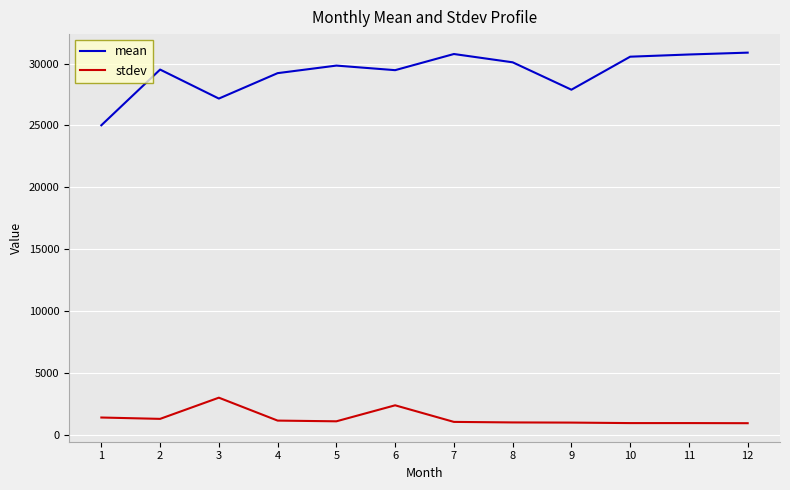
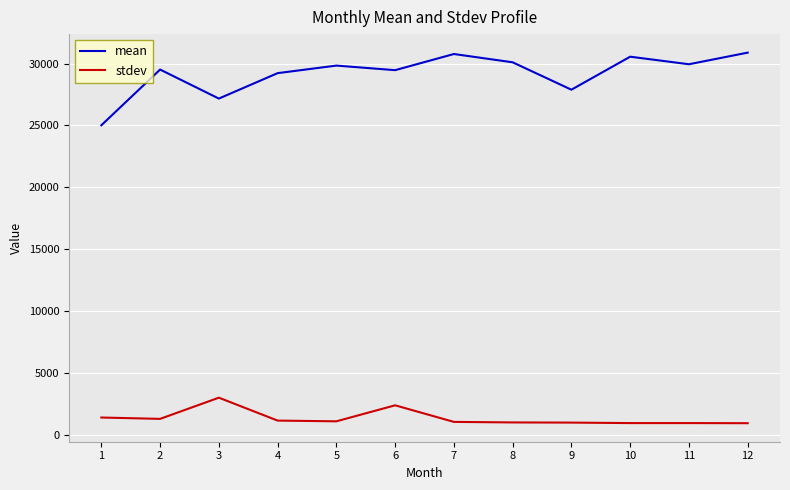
mean, 11: 30700 -> 29900
